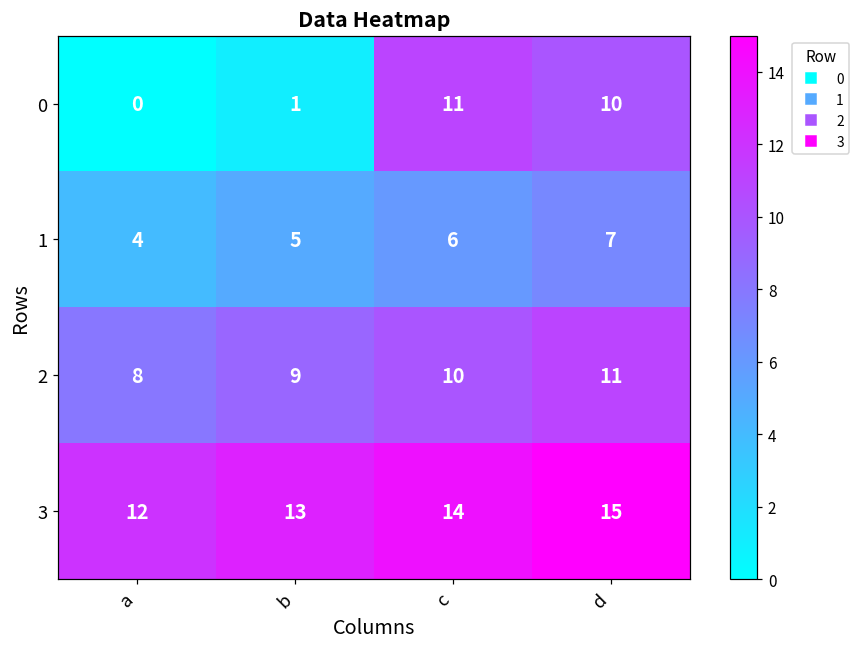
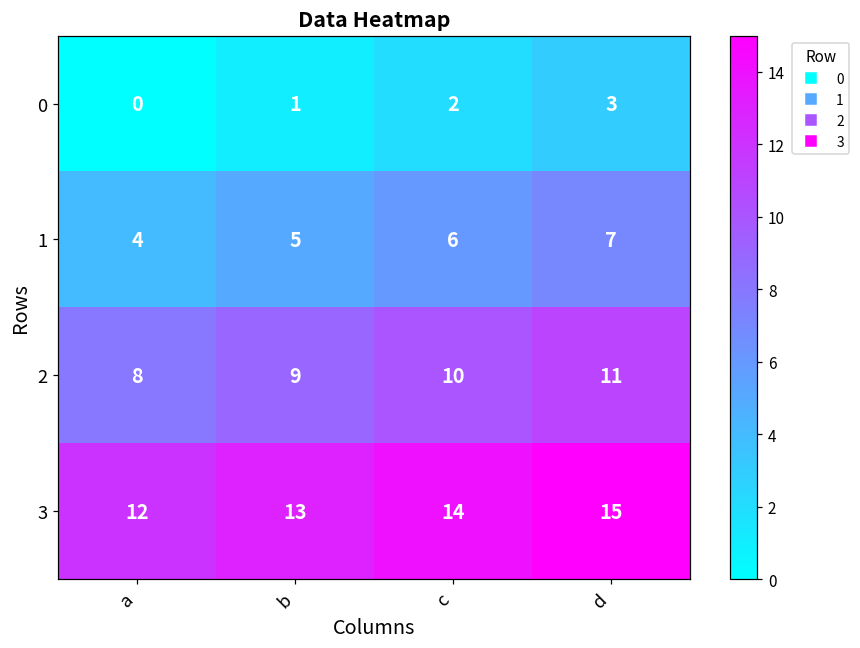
0, c: 11 -> 2
0, d: 10 -> 3
